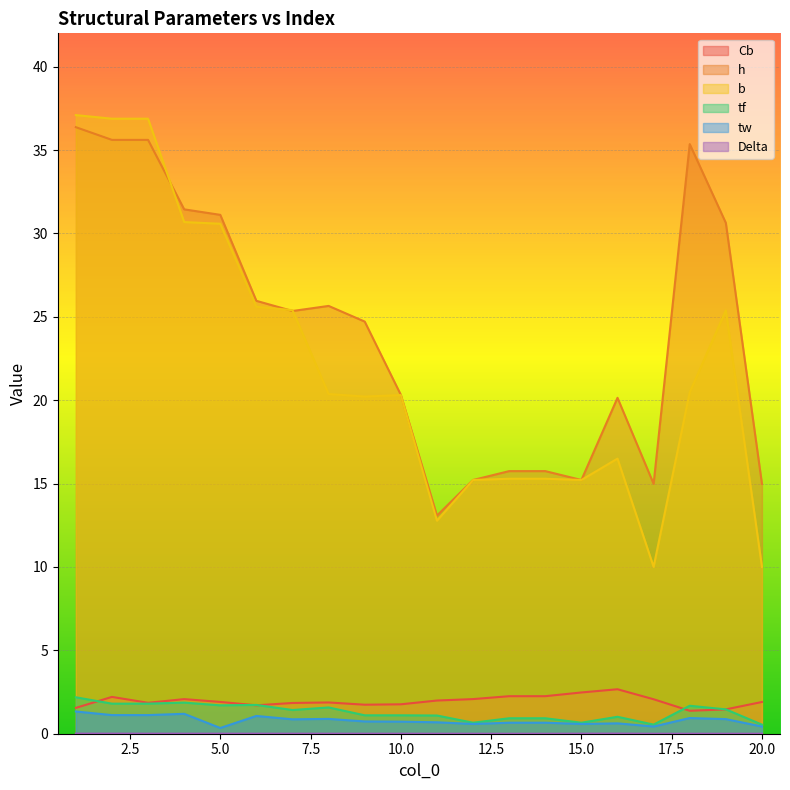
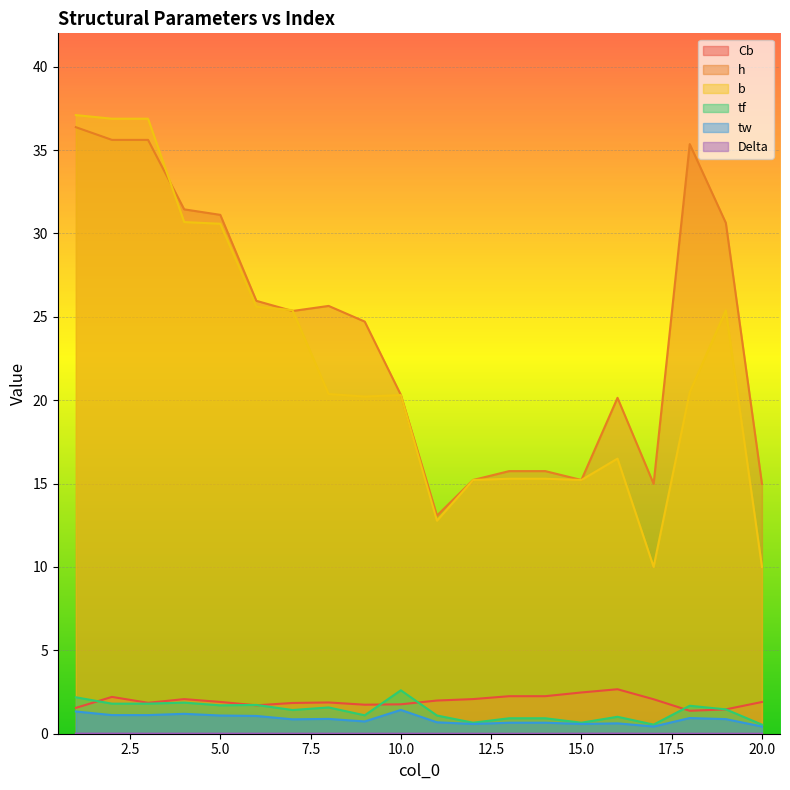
tw, 5.0: 0.3 -> 1.1
tf, 10.0: 1.1 -> 2.6
tw, 10.0: 0.7 -> 1.4
